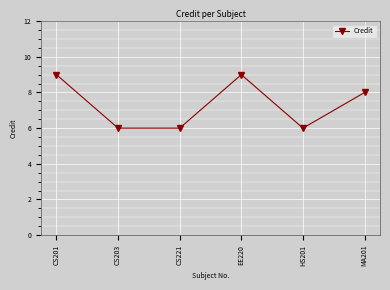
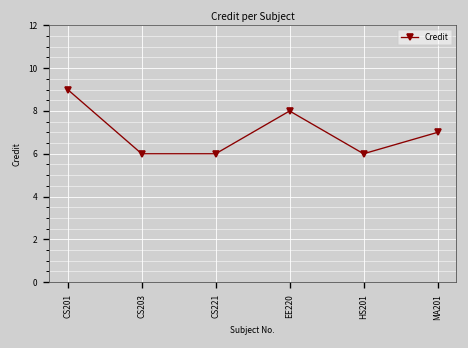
EE220: 9 -> 8
MA201: 8 -> 7
